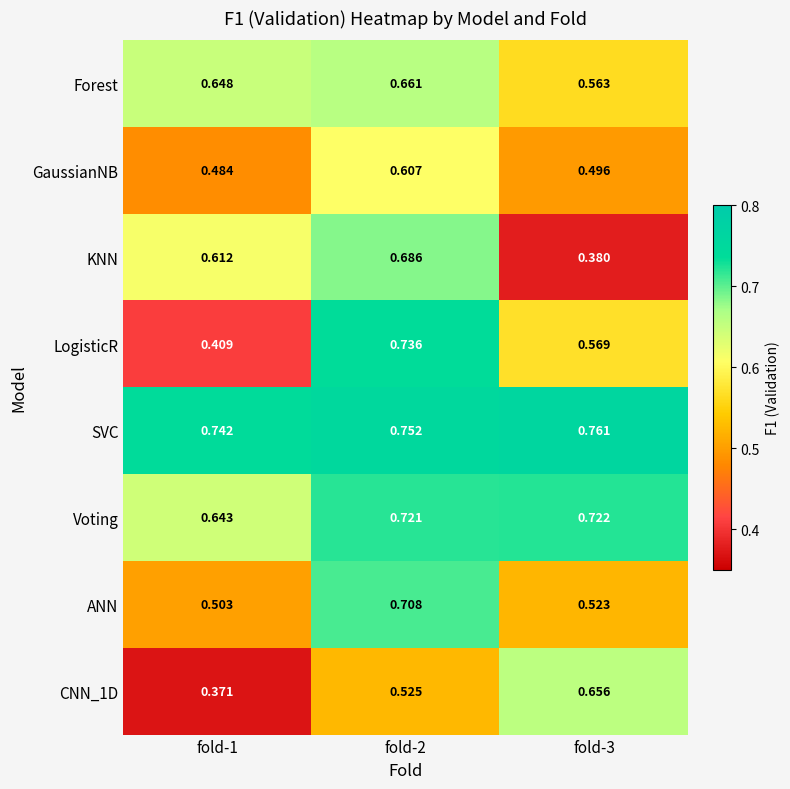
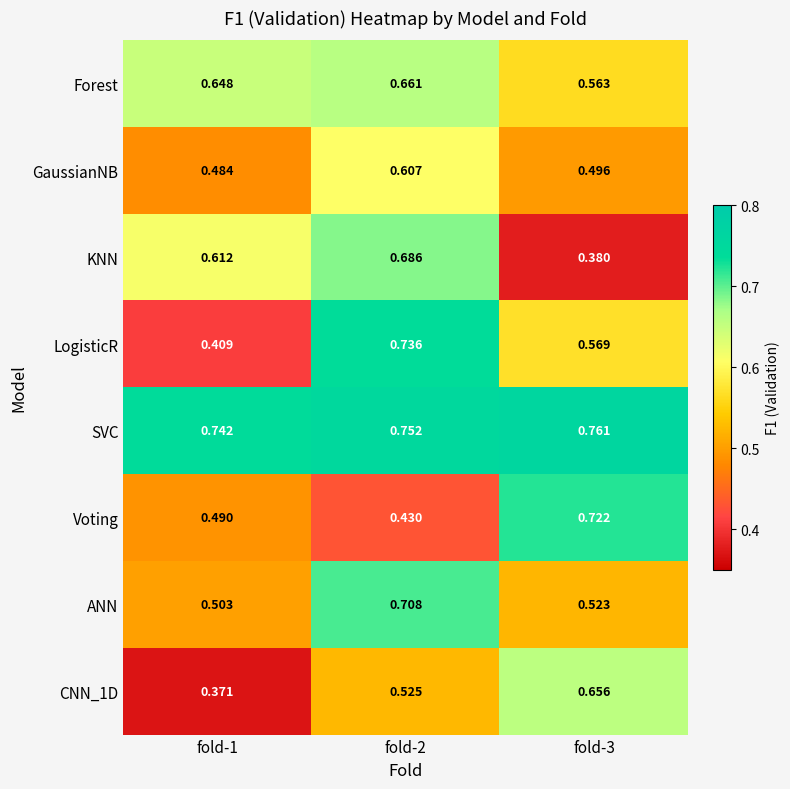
Voting, fold-1: 0.643 -> 0.490
Voting, fold-2: 0.721 -> 0.430
